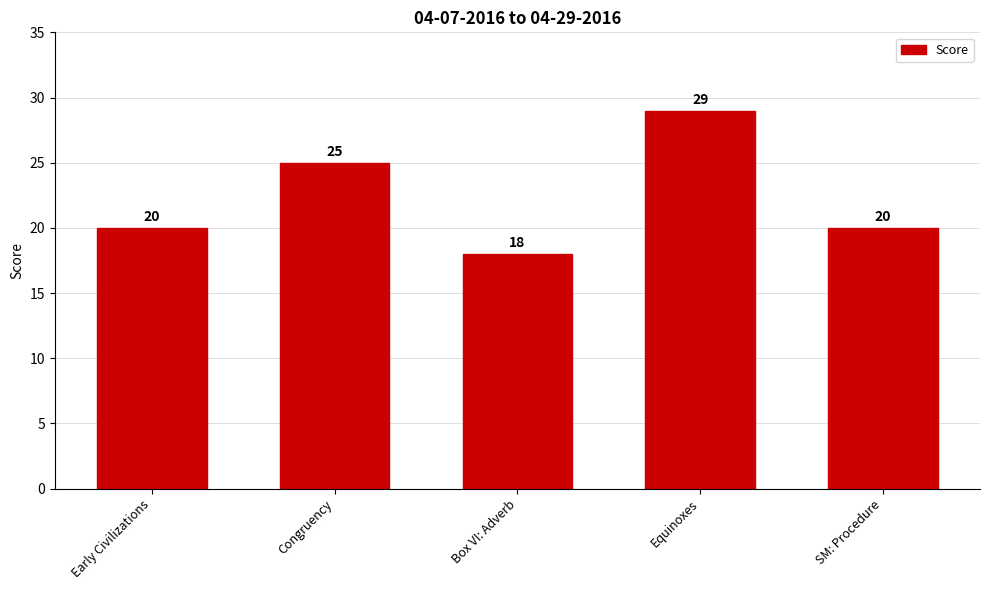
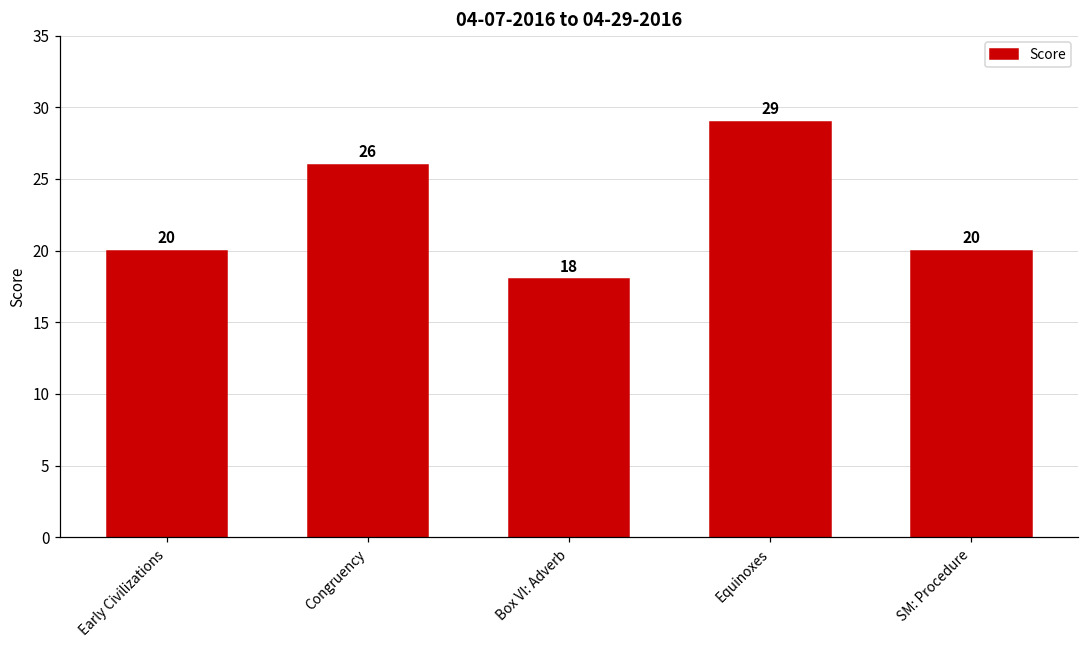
Congruency: 25 -> 26
